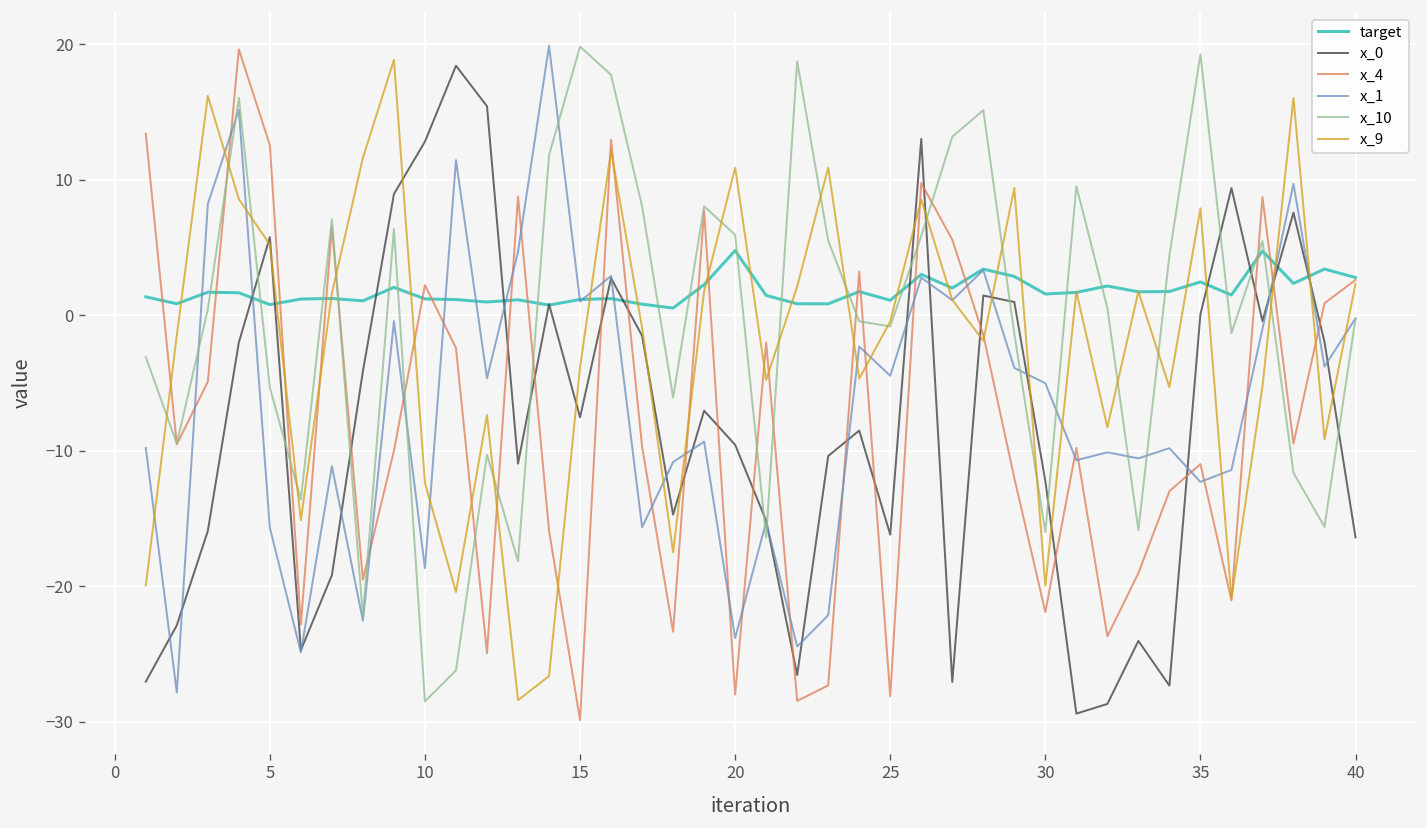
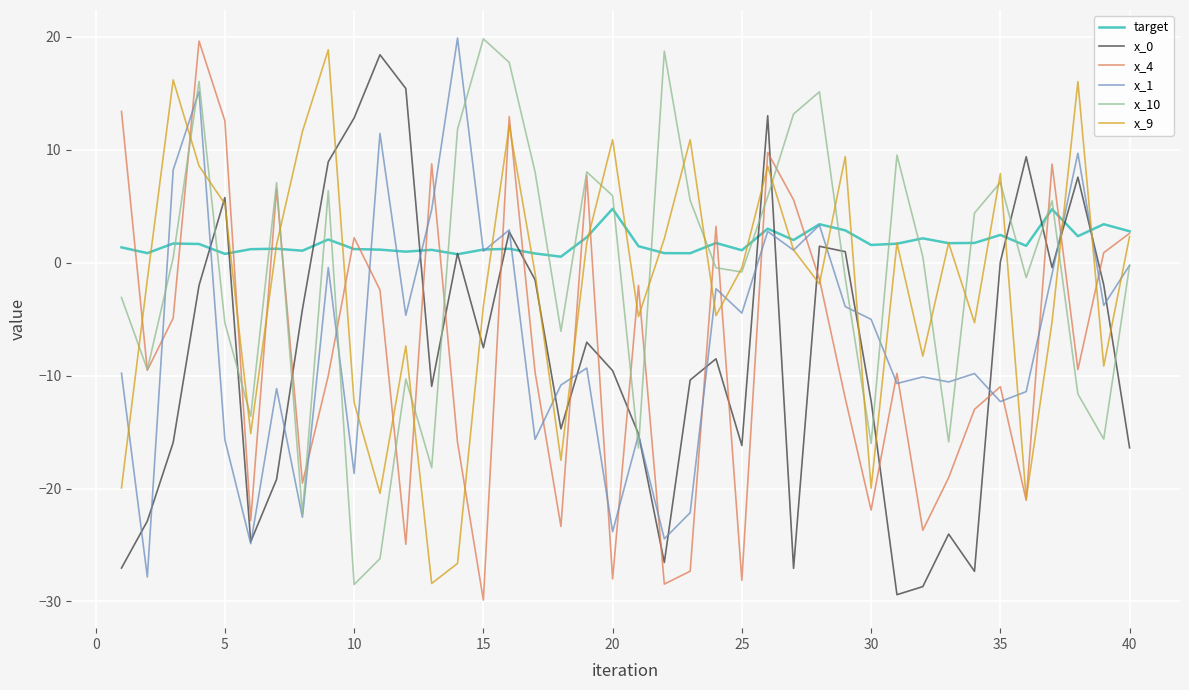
x_10, 35: 19.3 -> 7.1
